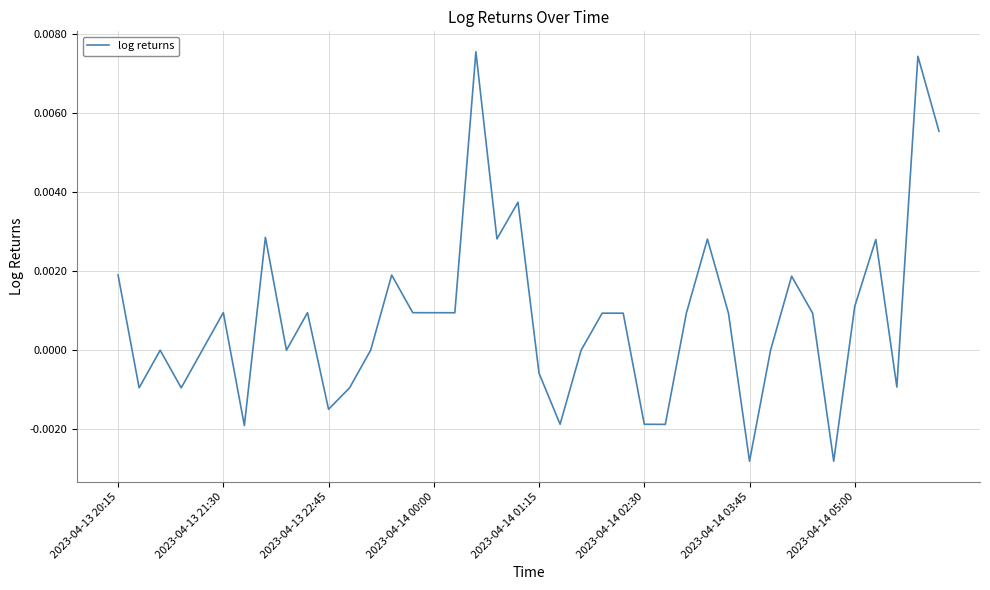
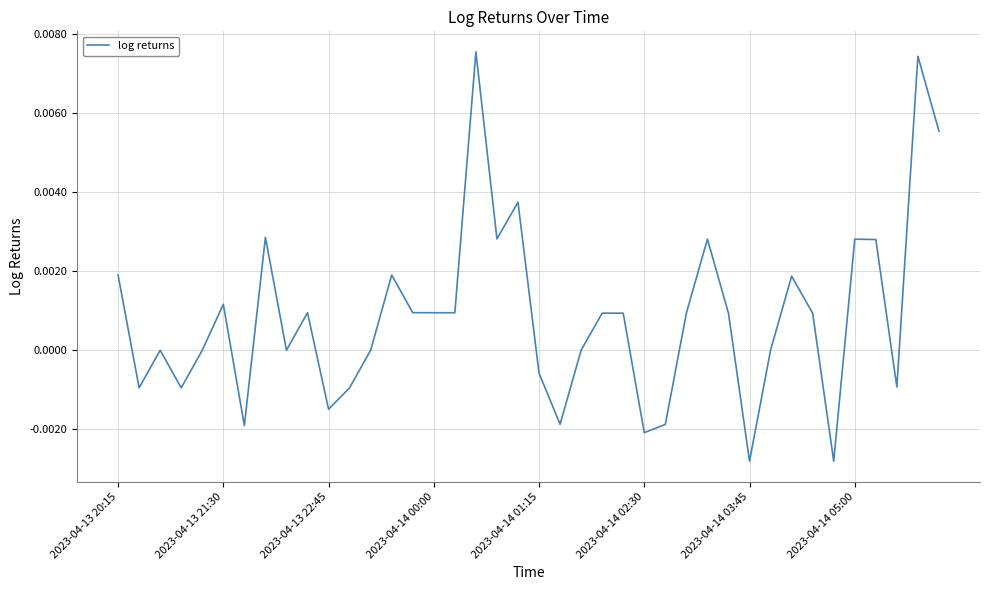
2023-04-13 21:30: 0.0010 -> 0.0012
2023-04-14 02:30: -0.0019 -> -0.0021
2023-04-14 05:00: 0.0011 -> 0.0028
